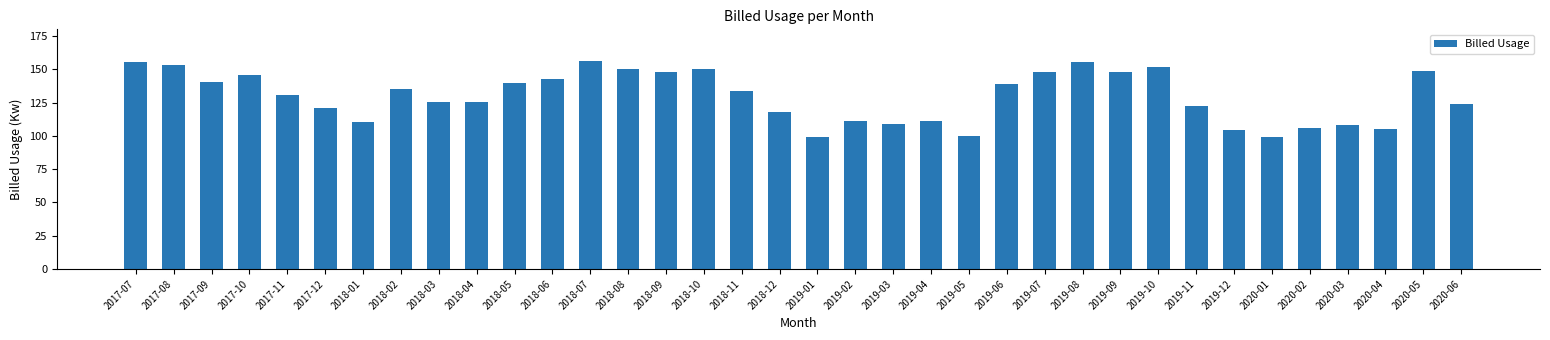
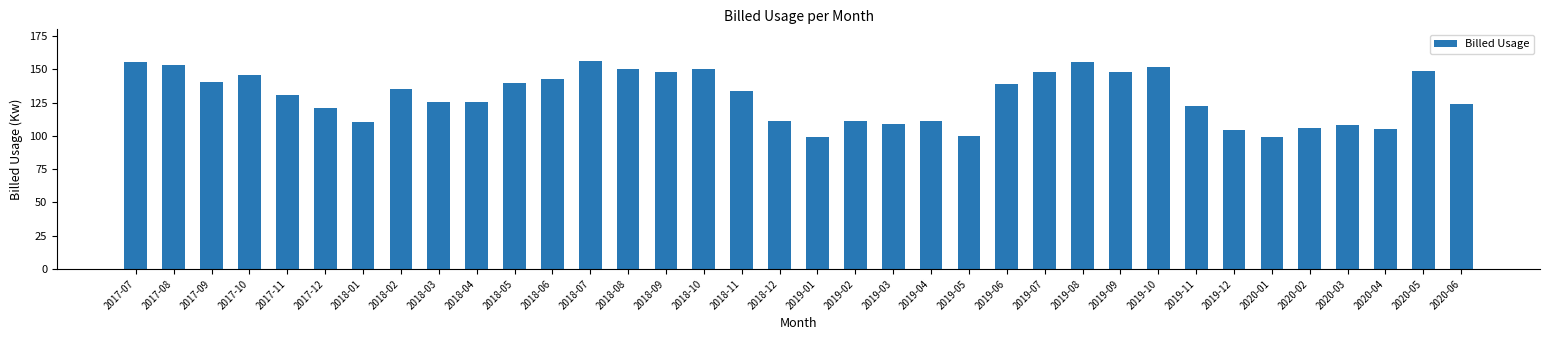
2018-12: 118 -> 111
